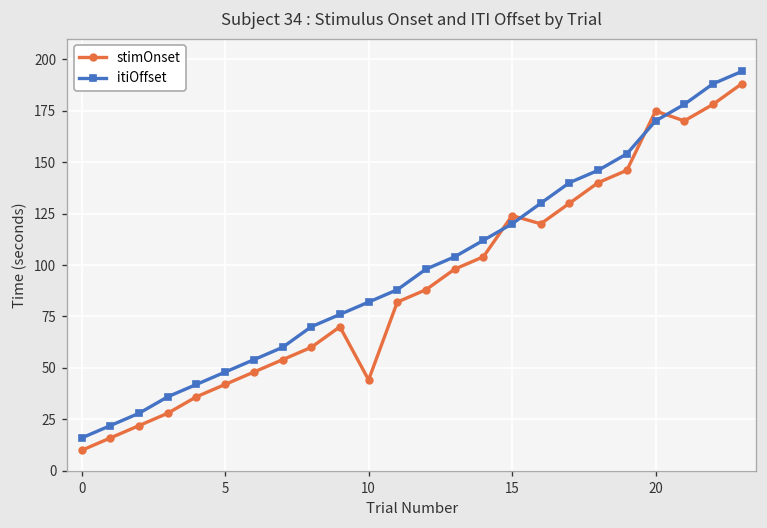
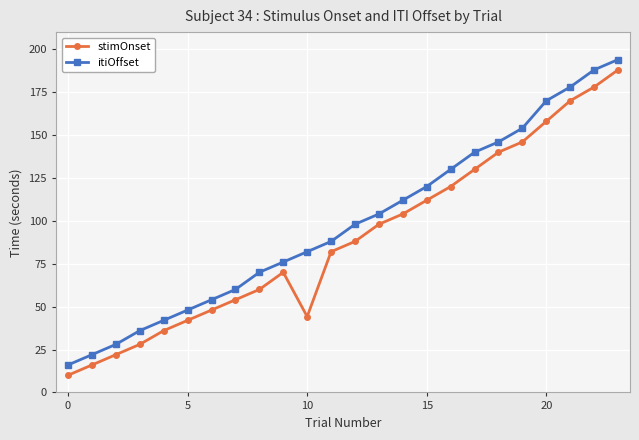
stimOnset, 15: 124 -> 112
stimOnset, 20: 175 -> 158
